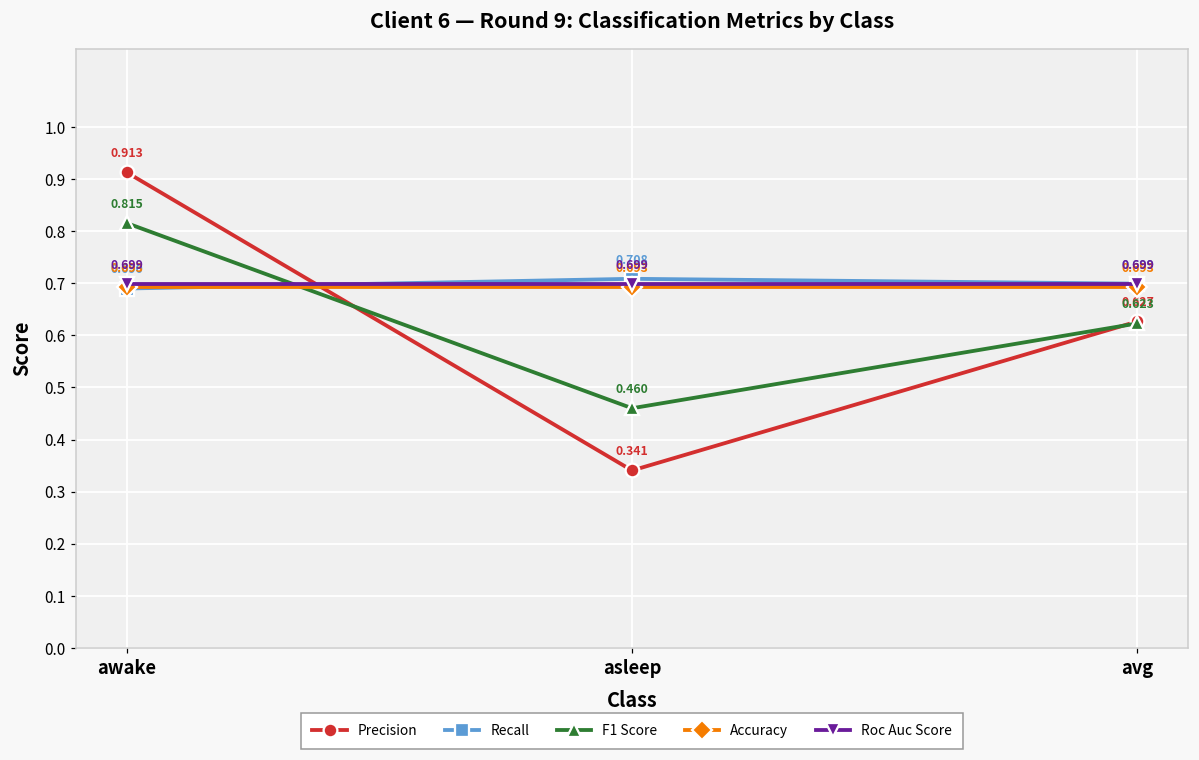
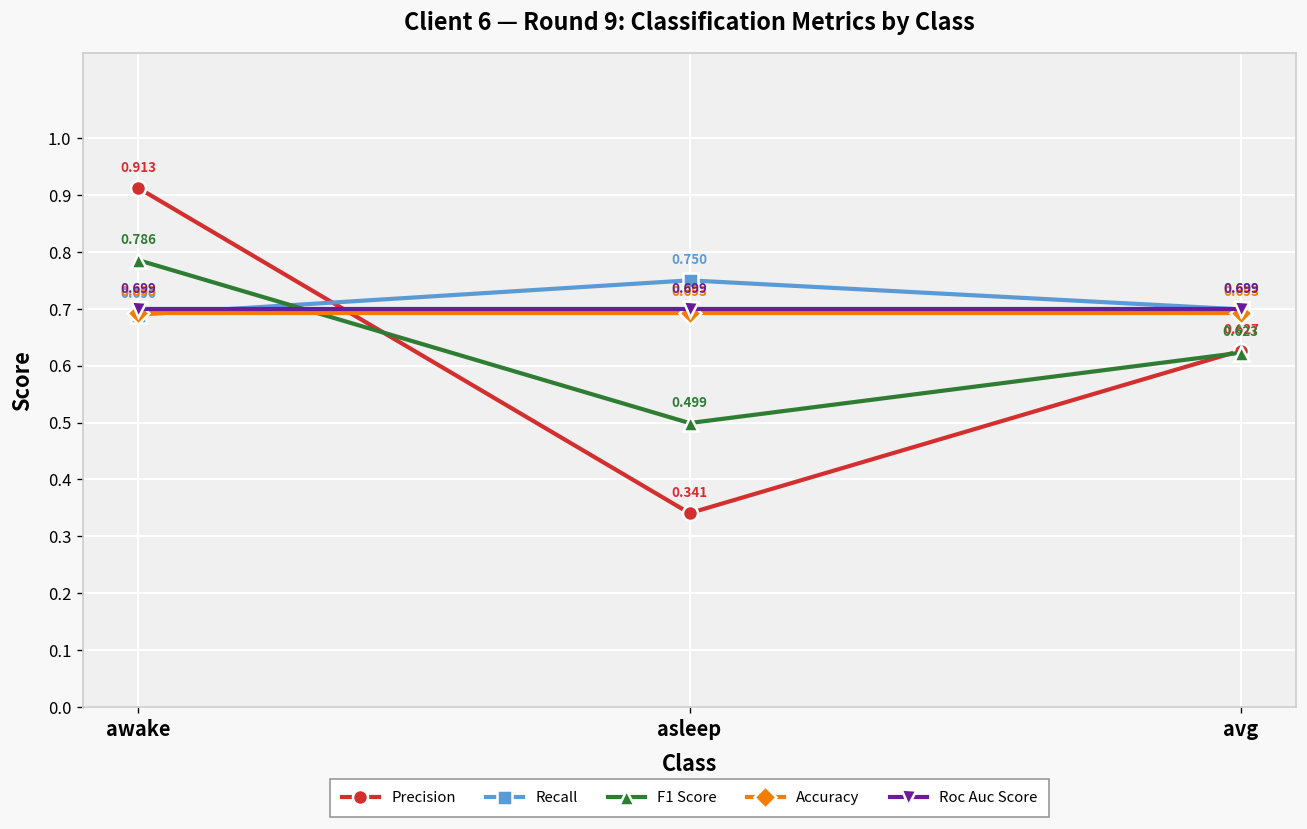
F1 Score, awake: 0.815 -> 0.786
Recall, asleep: 0.708 -> 0.750
F1 Score, asleep: 0.460 -> 0.499
